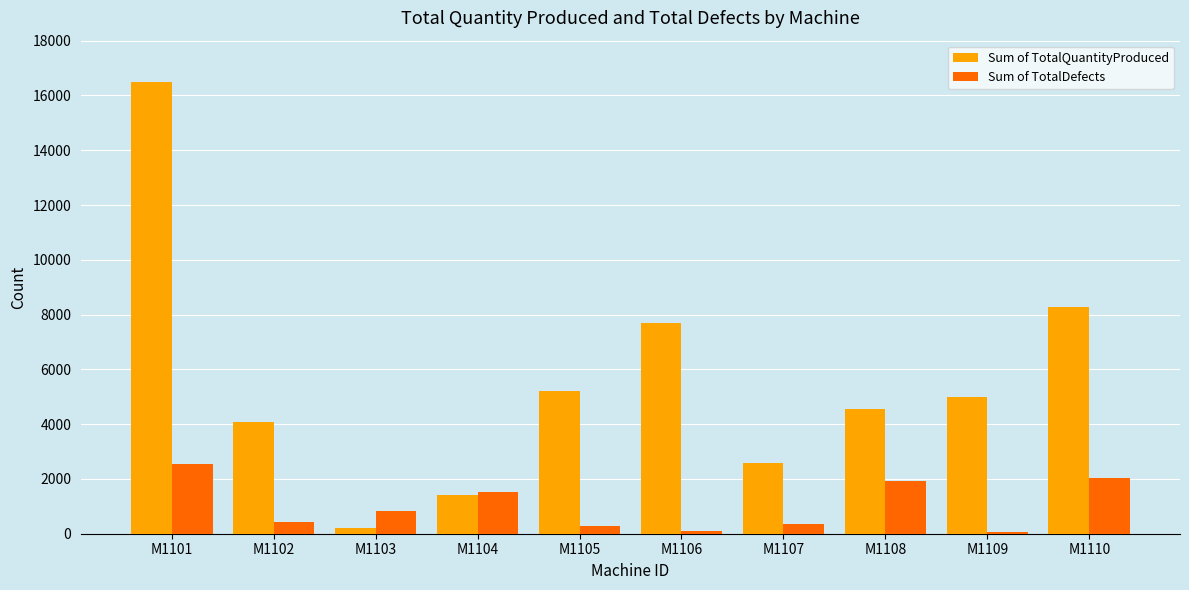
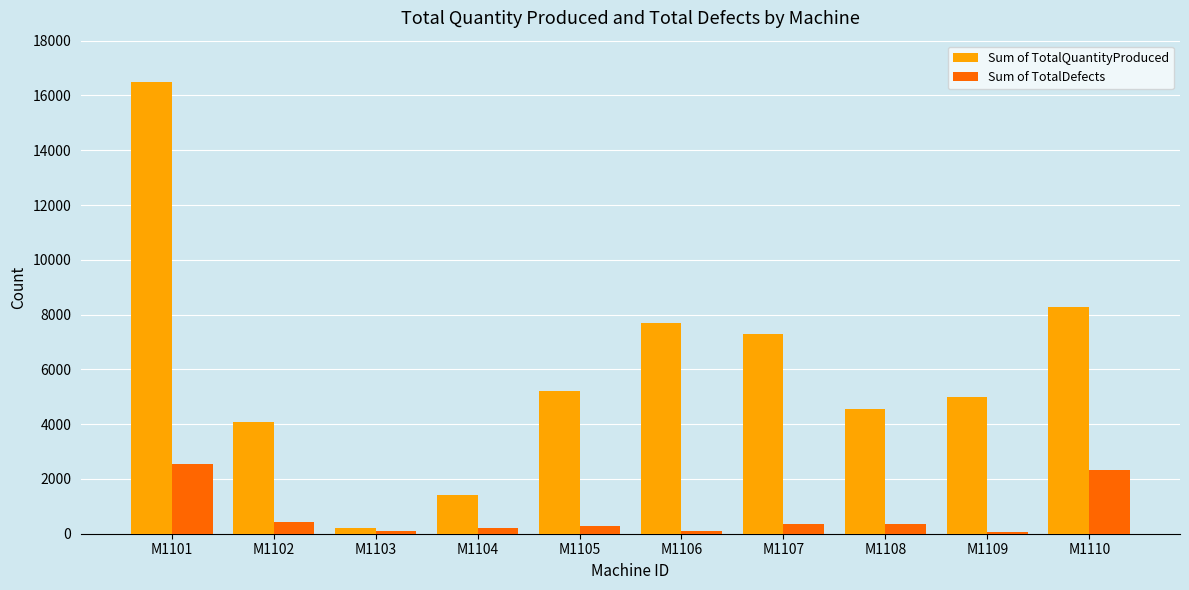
Sum of TotalDefects, M1103: 800 -> 100
Sum of TotalDefects, M1104: 1500 -> 200
Sum of TotalQuantityProduced, M1107: 2600 -> 7300
Sum of TotalDefects, M1108: 1900 -> 400
Sum of TotalDefects, M1110: 2000 -> 2300
